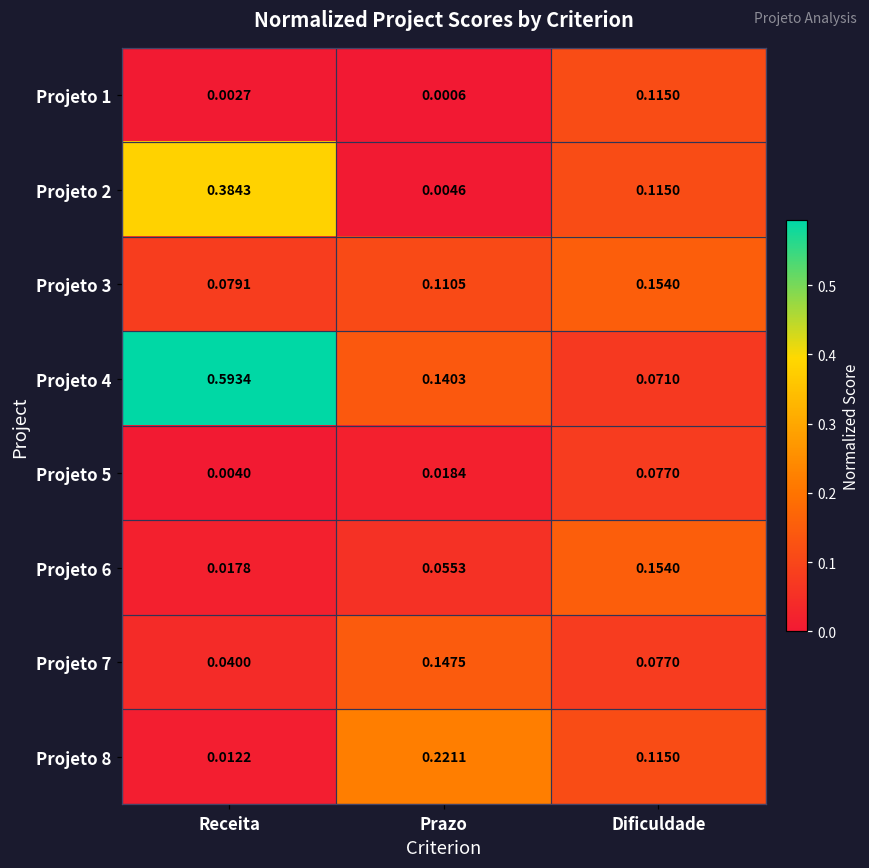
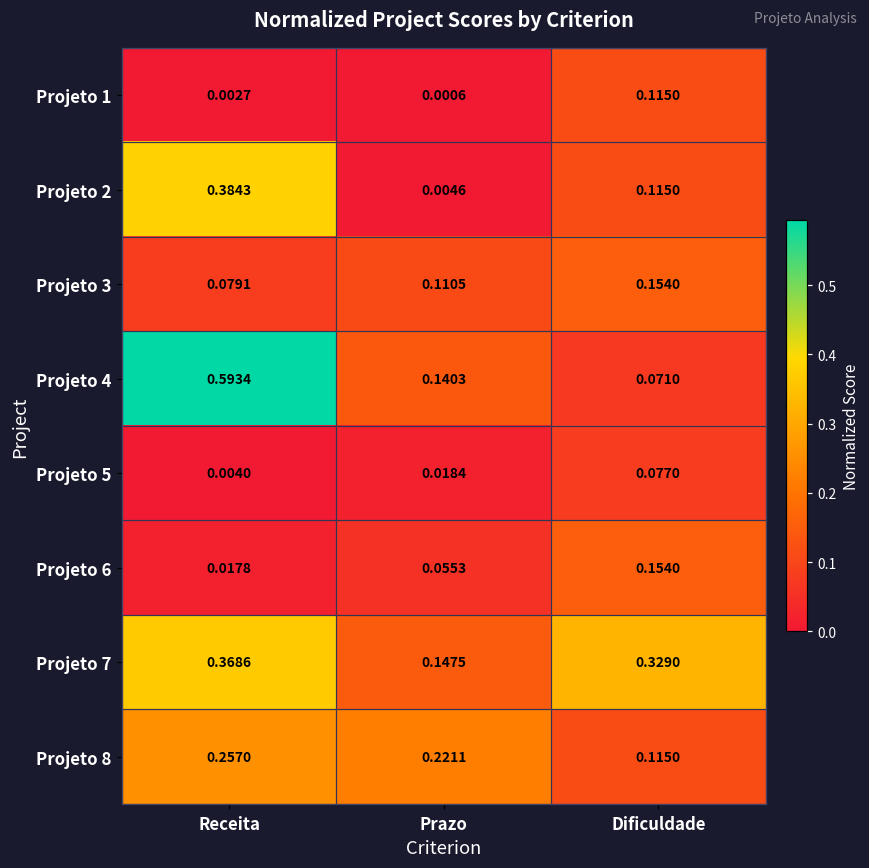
Projeto 7, Receita: 0.0400 -> 0.3686
Projeto 7, Dificuldade: 0.0770 -> 0.3290
Projeto 8, Receita: 0.0122 -> 0.2570
